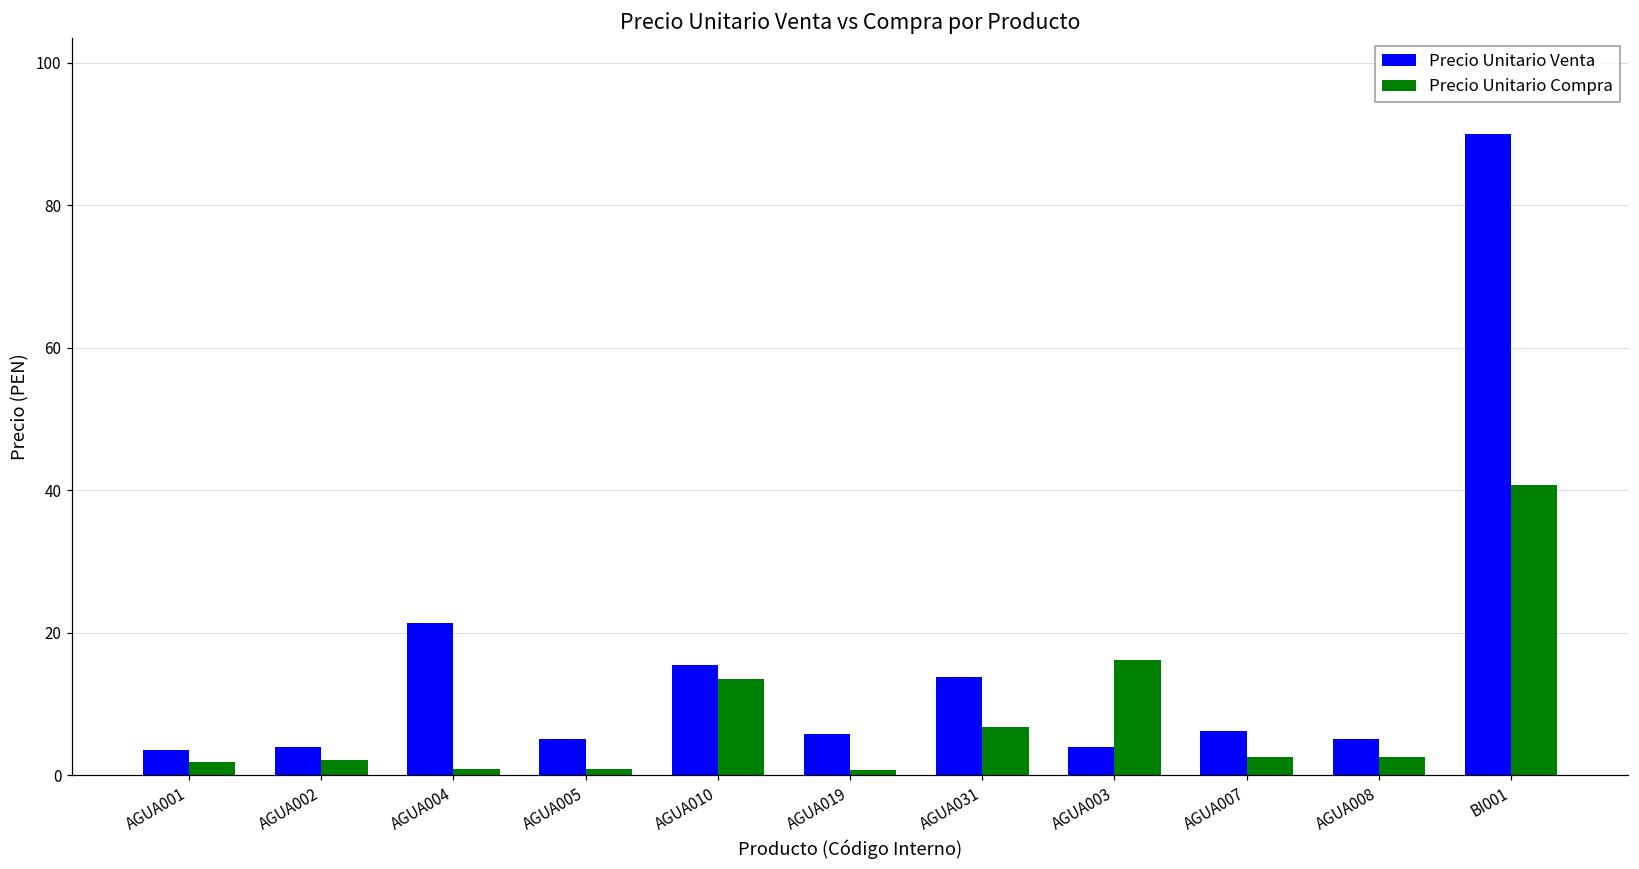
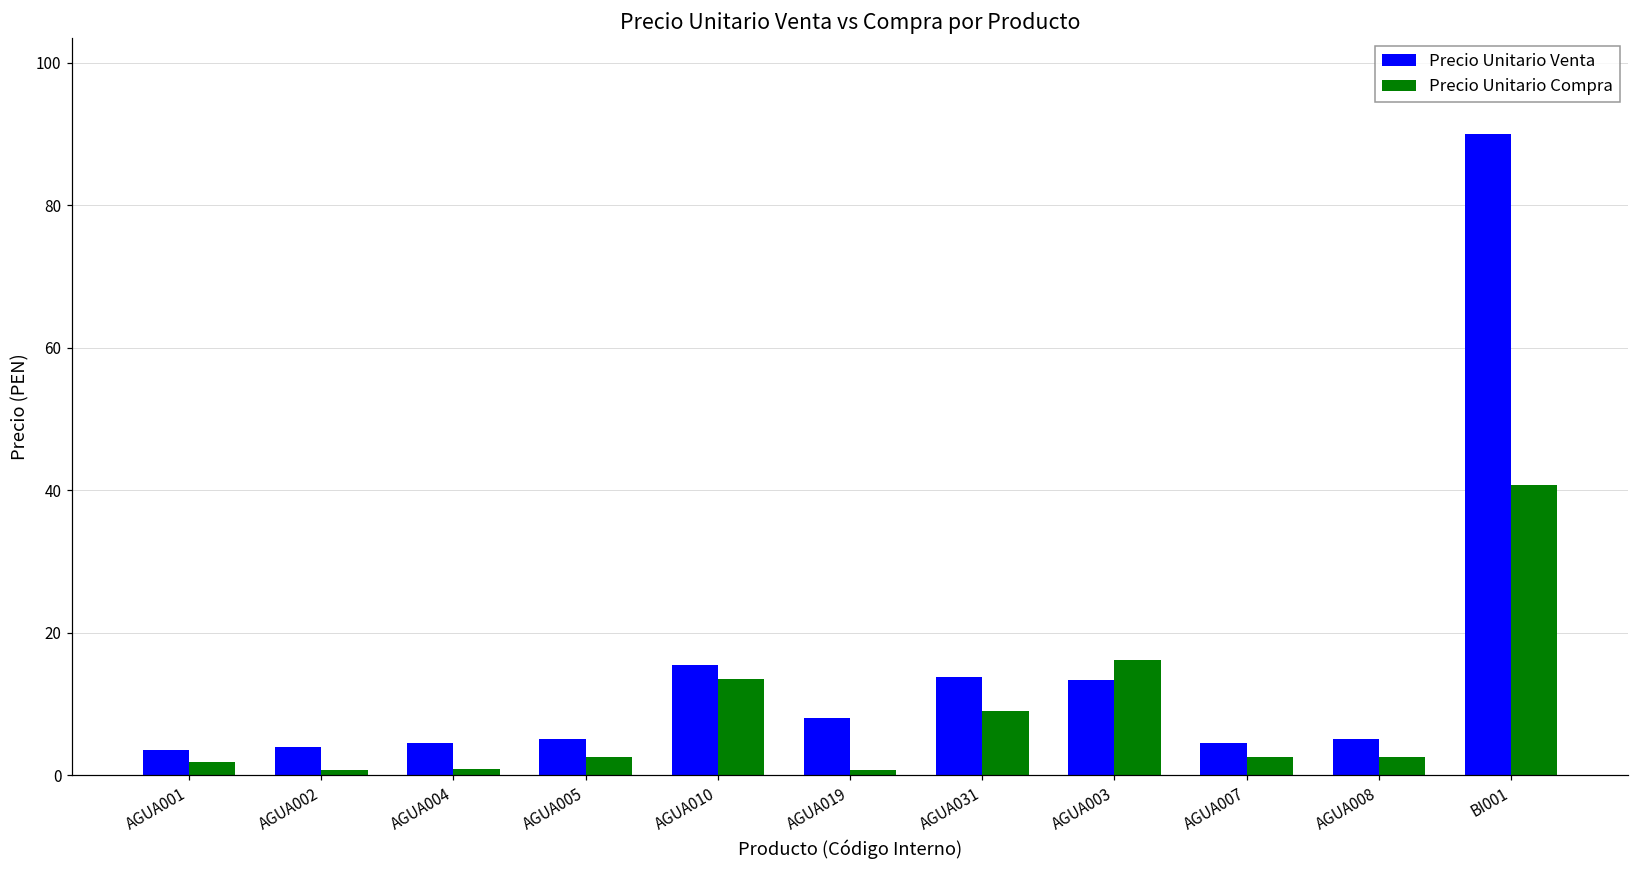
Precio Unitario Compra, AGUA002: 2 -> 1
Precio Unitario Venta, AGUA004: 21 -> 5
Precio Unitario Compra, AGUA005: 1 -> 3
Precio Unitario Venta, AGUA019: 6 -> 8
Precio Unitario Compra, AGUA031: 7 -> 9
Precio Unitario Venta, AGUA003: 4 -> 13
Precio Unitario Venta, AGUA007: 6 -> 5
